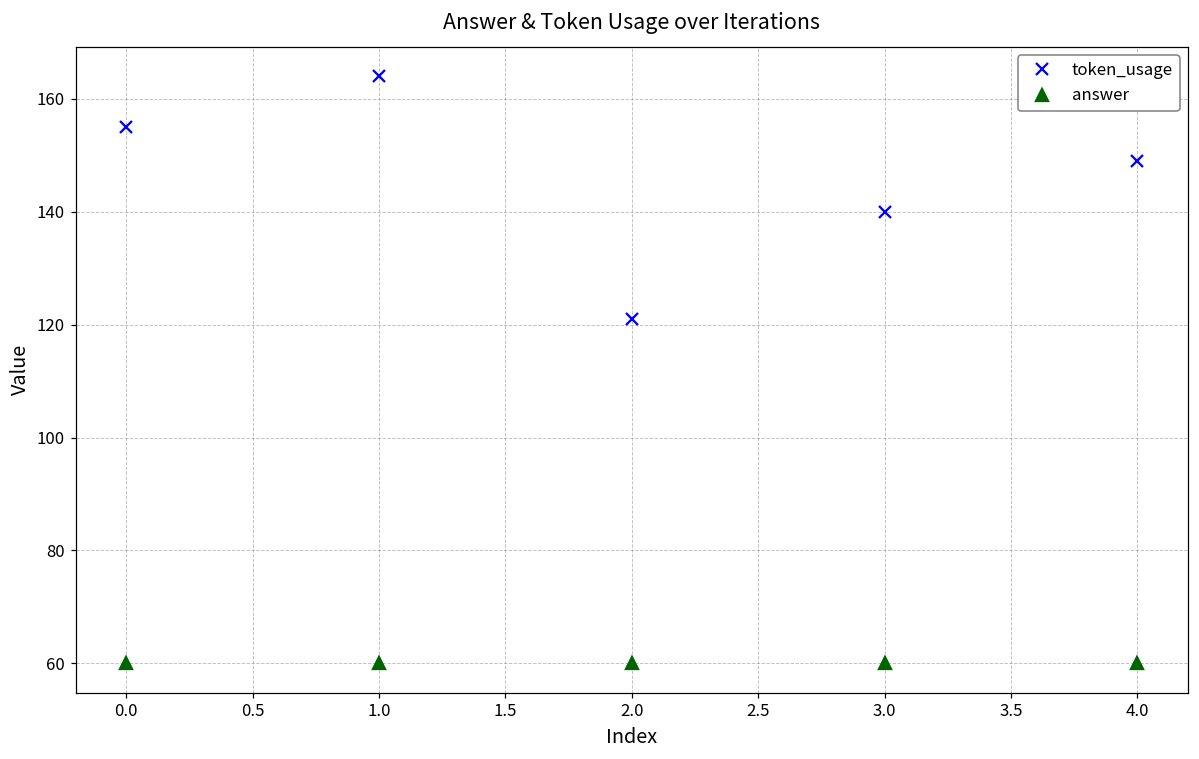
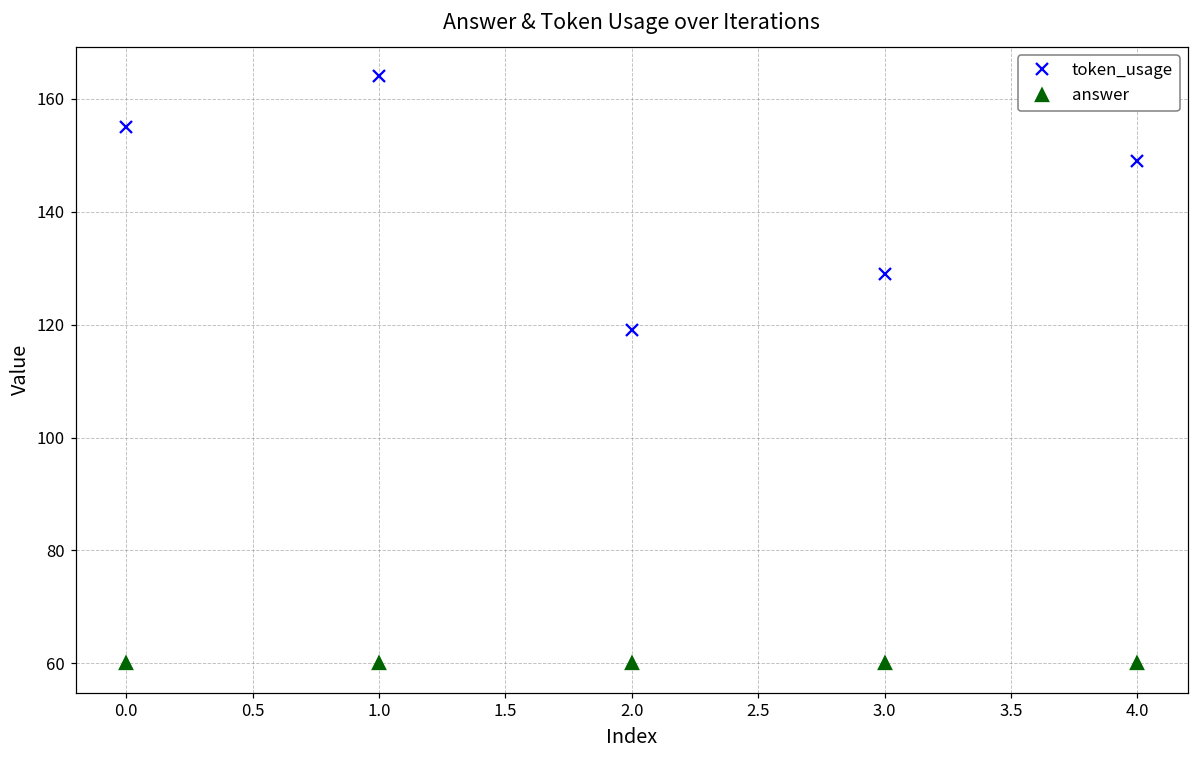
token_usage, 2.0: 121 -> 119
token_usage, 3.0: 140 -> 129
